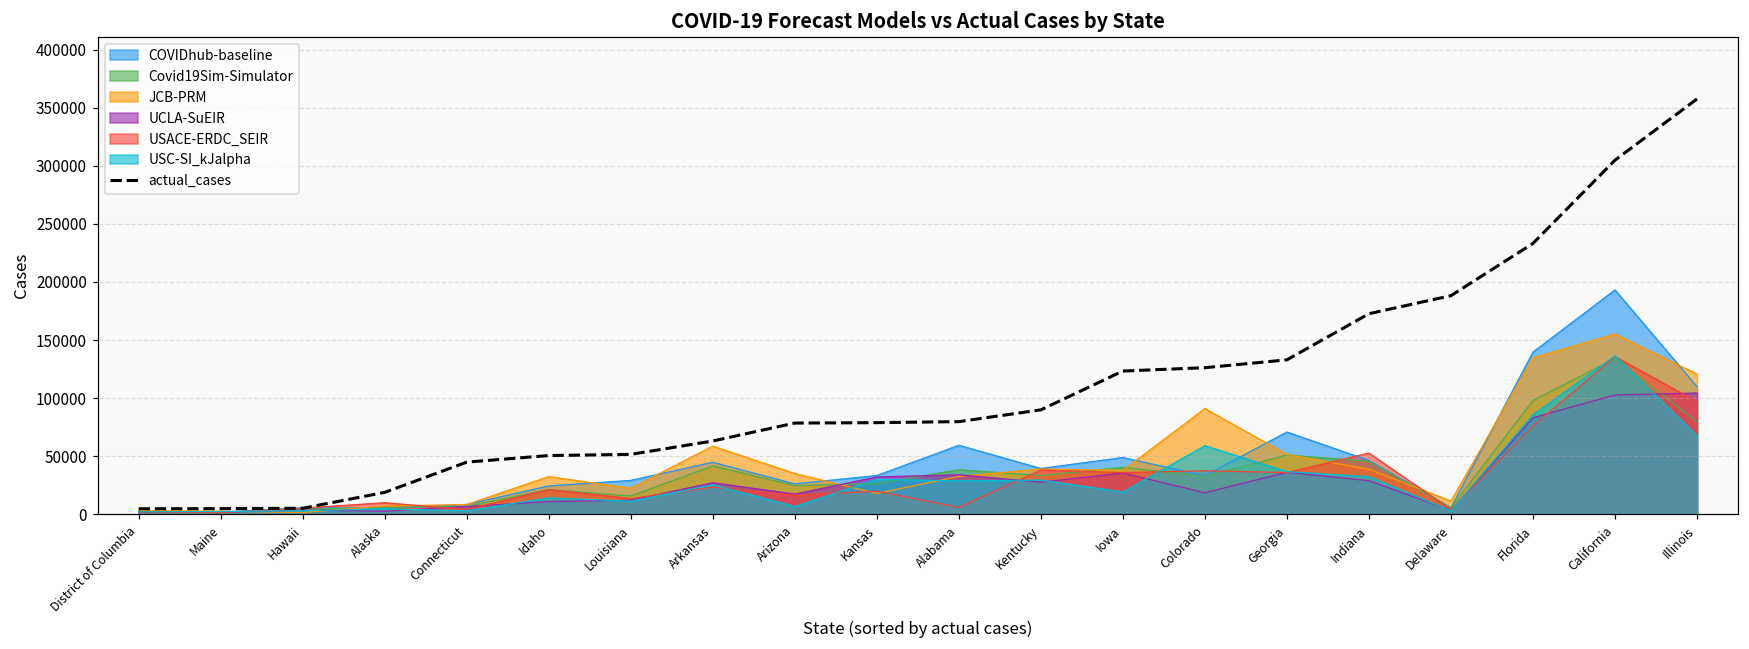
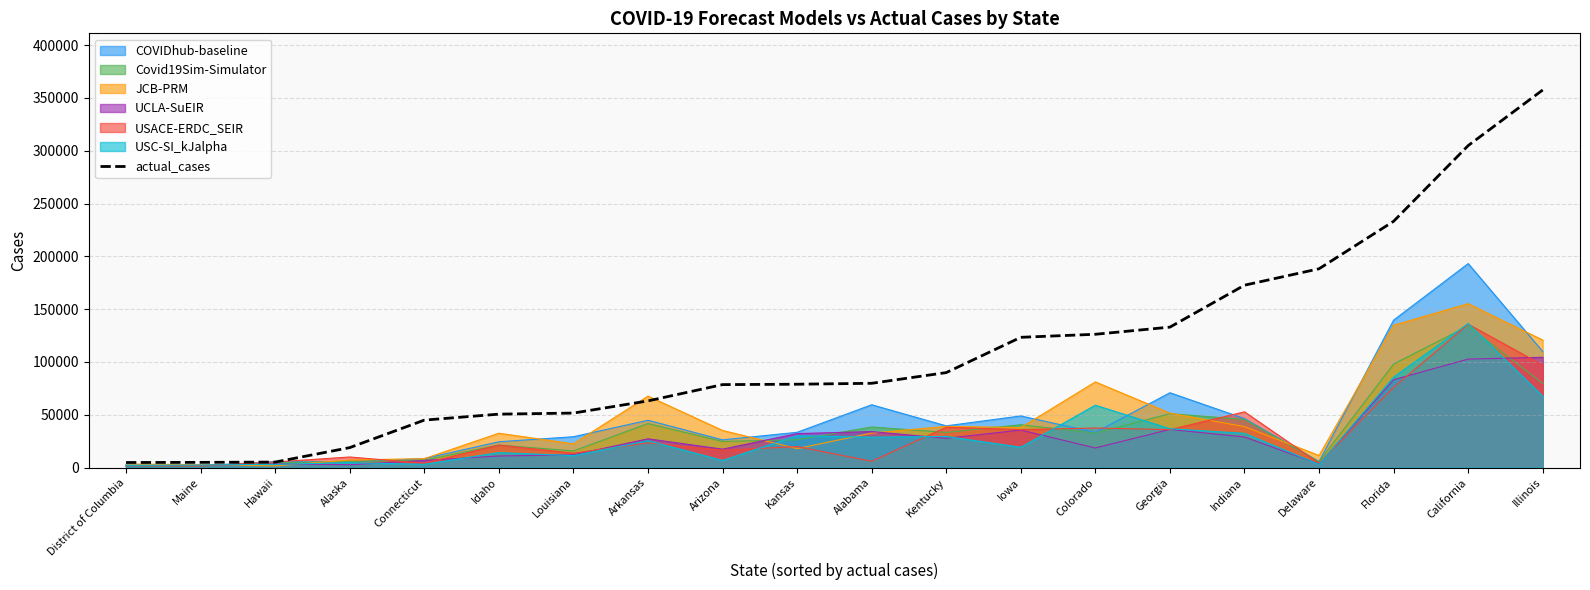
JCB-PRM, Arkansas: 59000 -> 68000
JCB-PRM, Colorado: 91000 -> 81000
